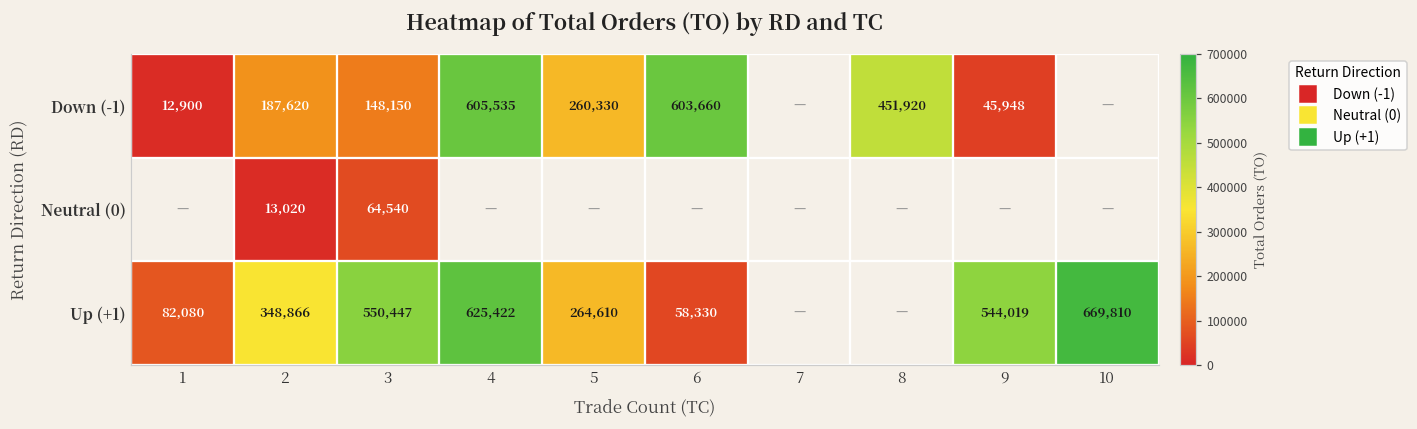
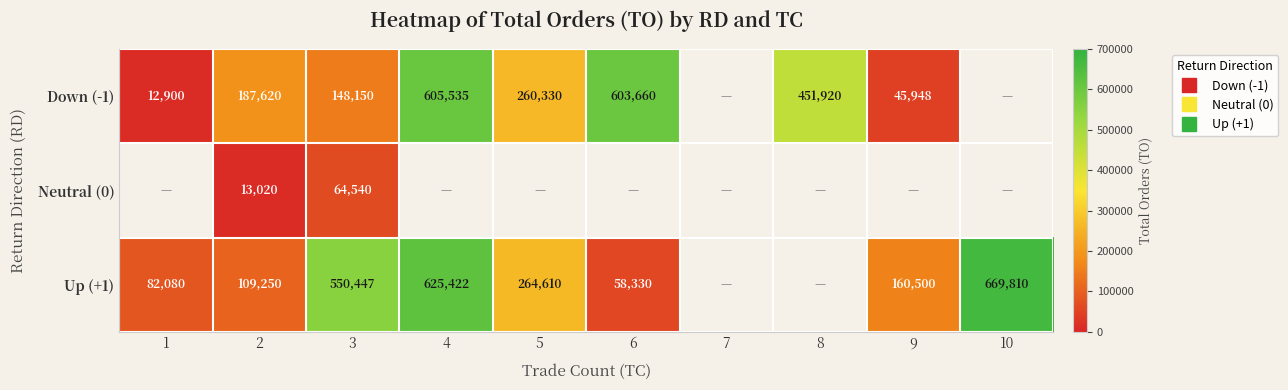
Up (+1), 2: 348,866 -> 109,250
Up (+1), 9: 544,019 -> 160,500
